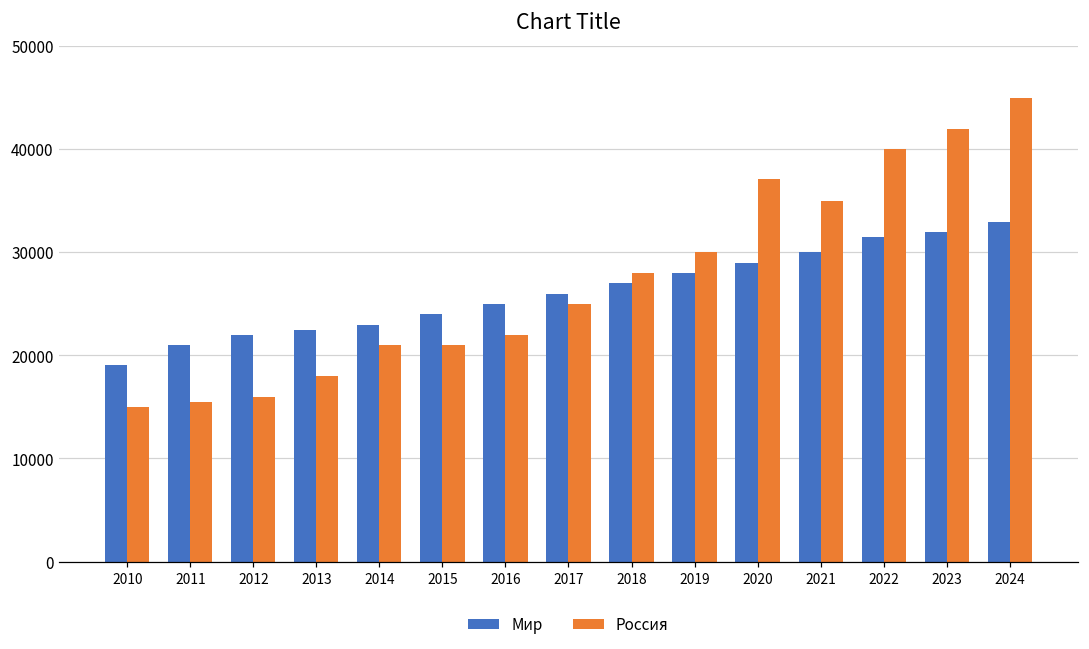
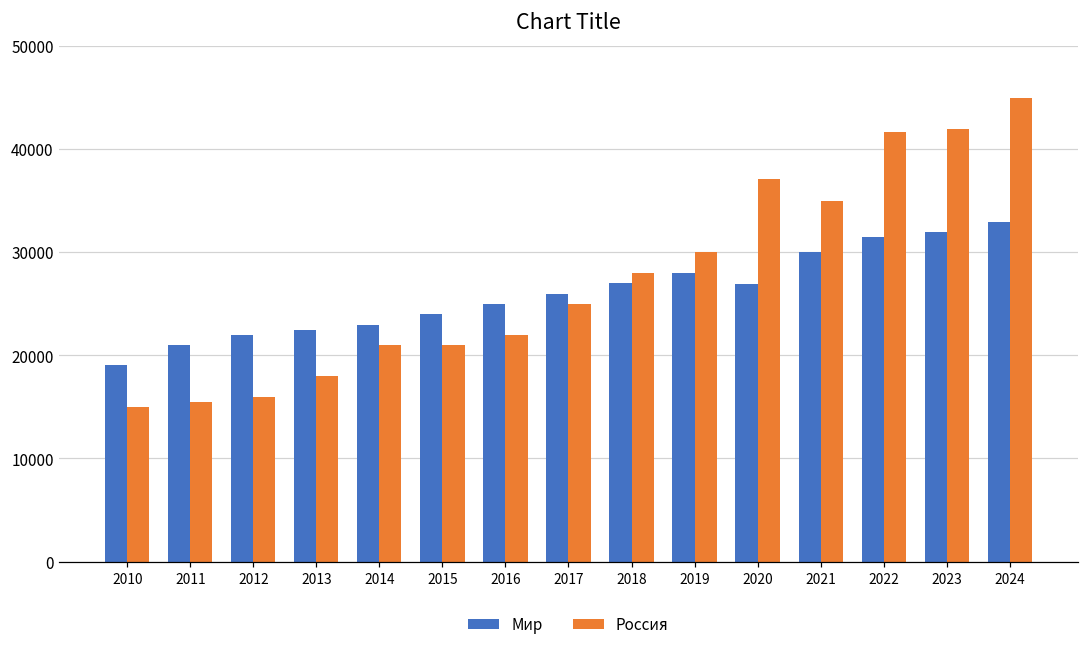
Мир, 2020: 29000 -> 27000
Россия, 2022: 40000 -> 42000
